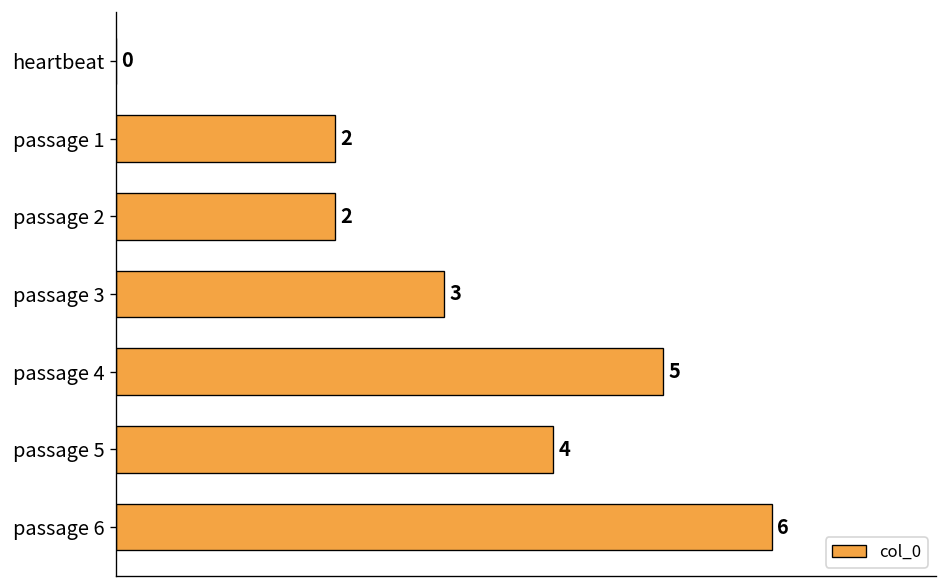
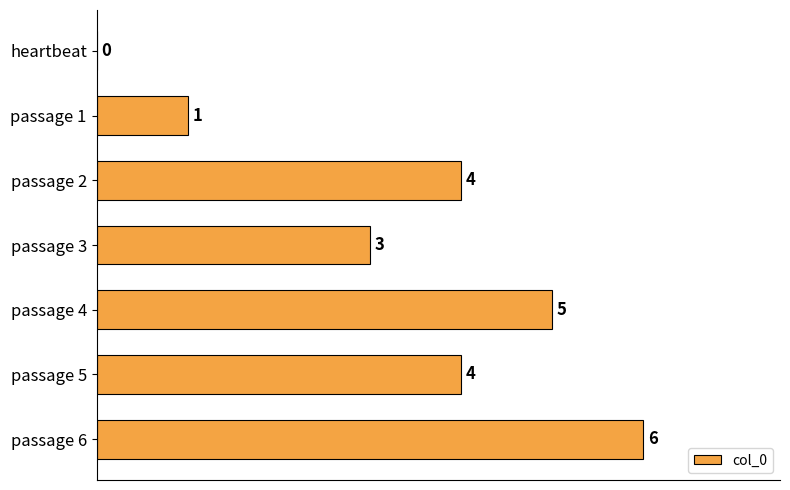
passage 1: 2 -> 1
passage 2: 2 -> 4
